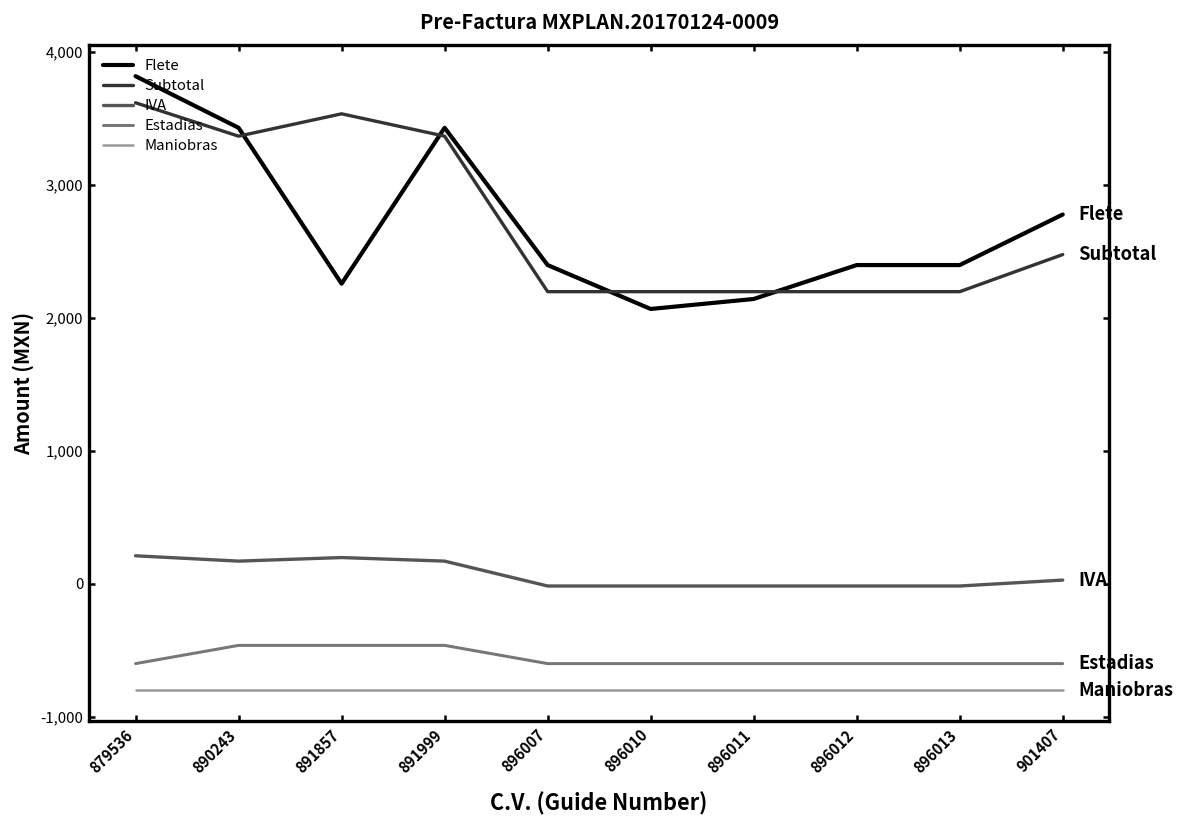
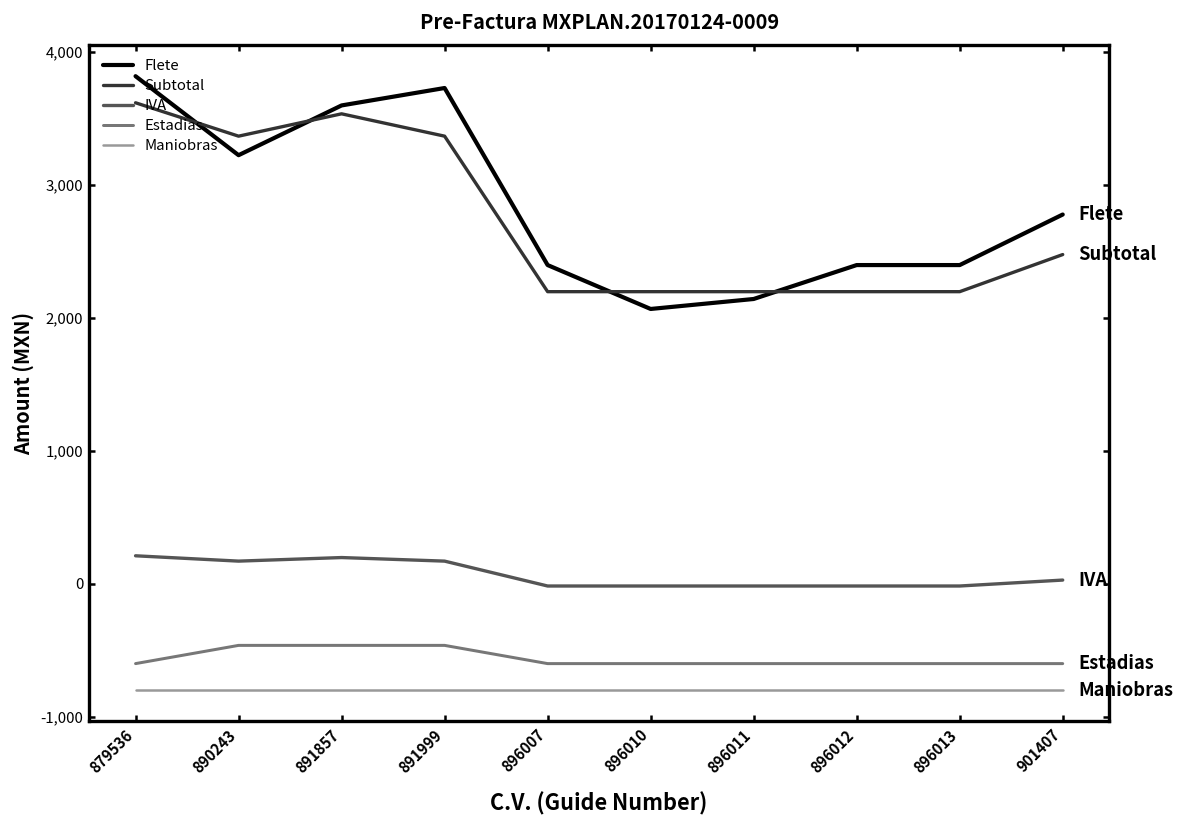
Flete, 890243: 3,430 -> 3,220
Flete, 891857: 2,260 -> 3,600
Flete, 891999: 3,430 -> 3,730
